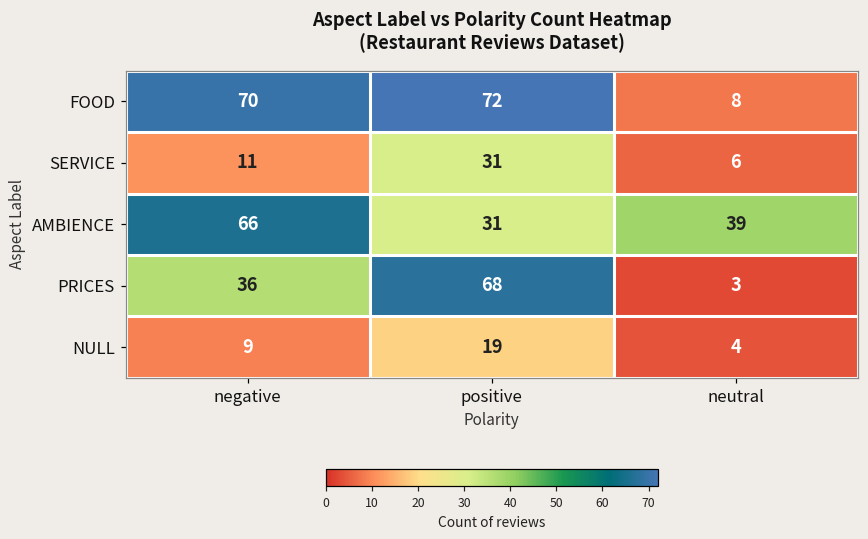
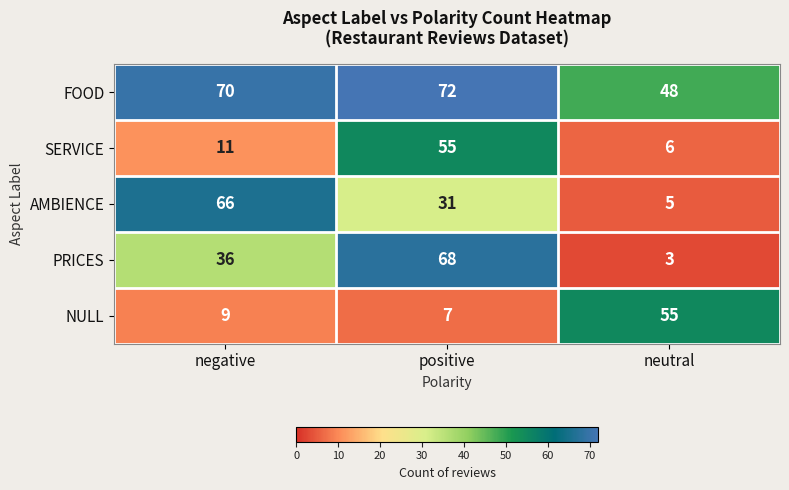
FOOD, neutral: 8 -> 48
SERVICE, positive: 31 -> 55
AMBIENCE, neutral: 39 -> 5
NULL, positive: 19 -> 7
NULL, neutral: 4 -> 55
